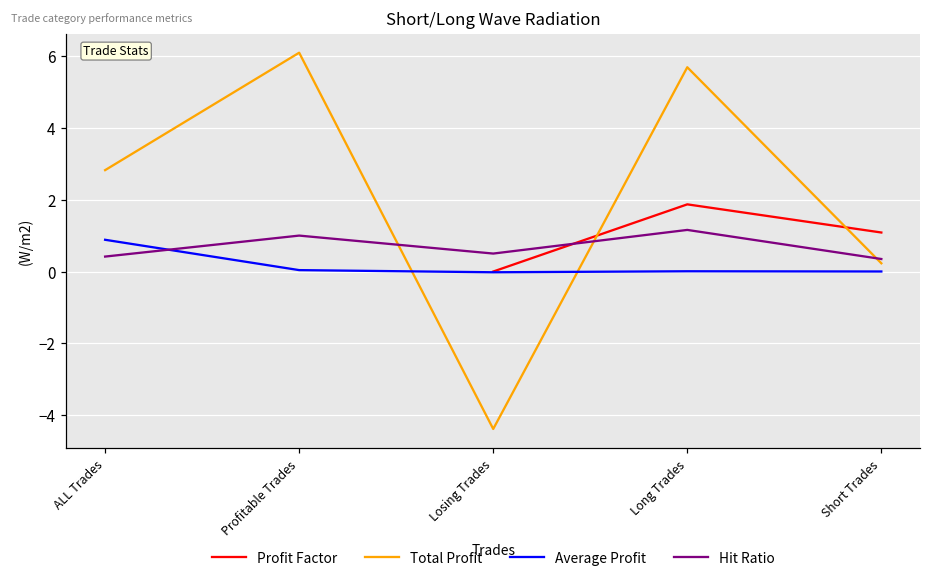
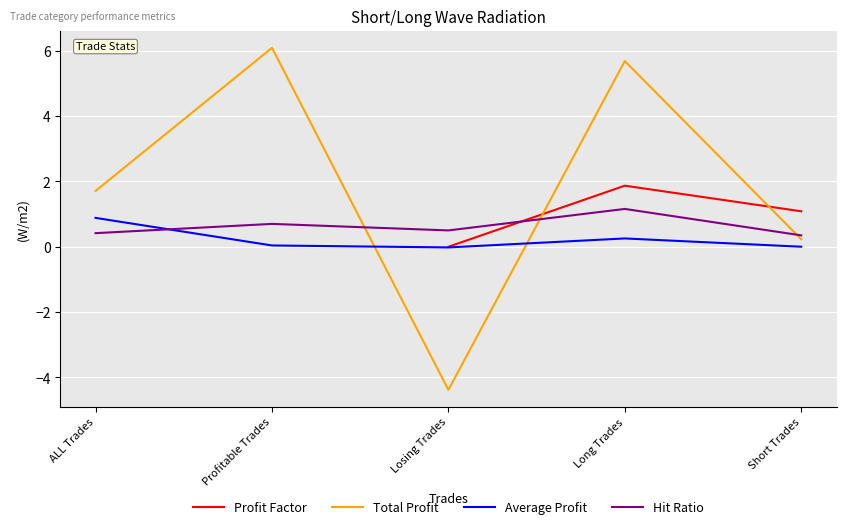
Total Profit, ALL Trades: 2.8 -> 1.7
Hit Ratio, Profitable Trades: 1.0 -> 0.7
Average Profit, Long Trades: 0.0 -> 0.3
